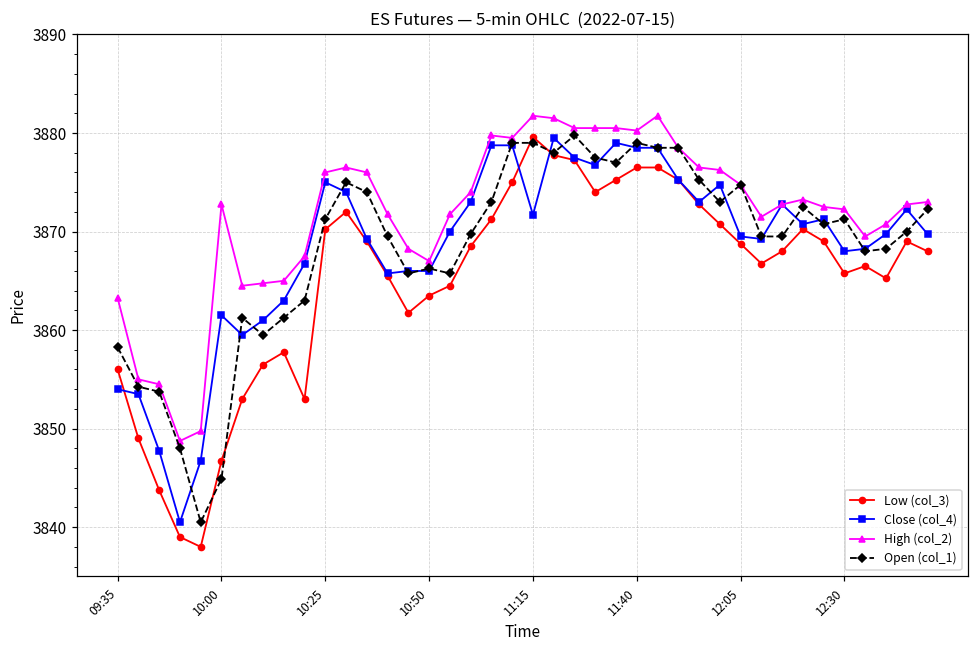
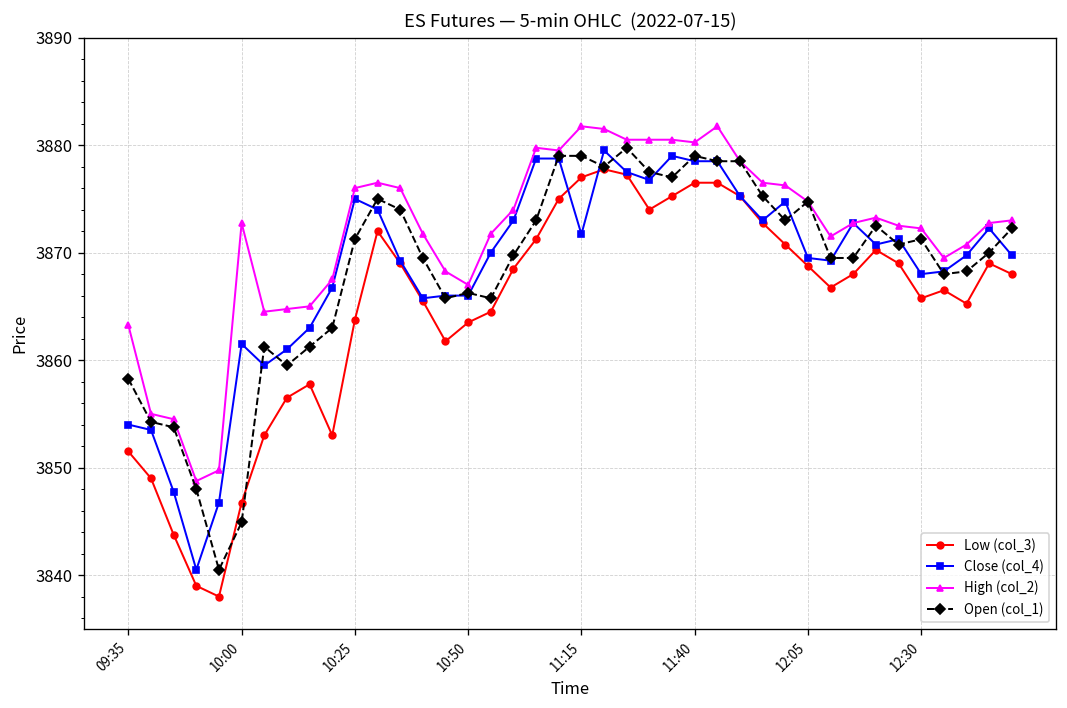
Low (col_3), 09:35: 3856 -> 3852
Low (col_3), 10:25: 3870 -> 3864
Low (col_3), 11:15: 3880 -> 3877
